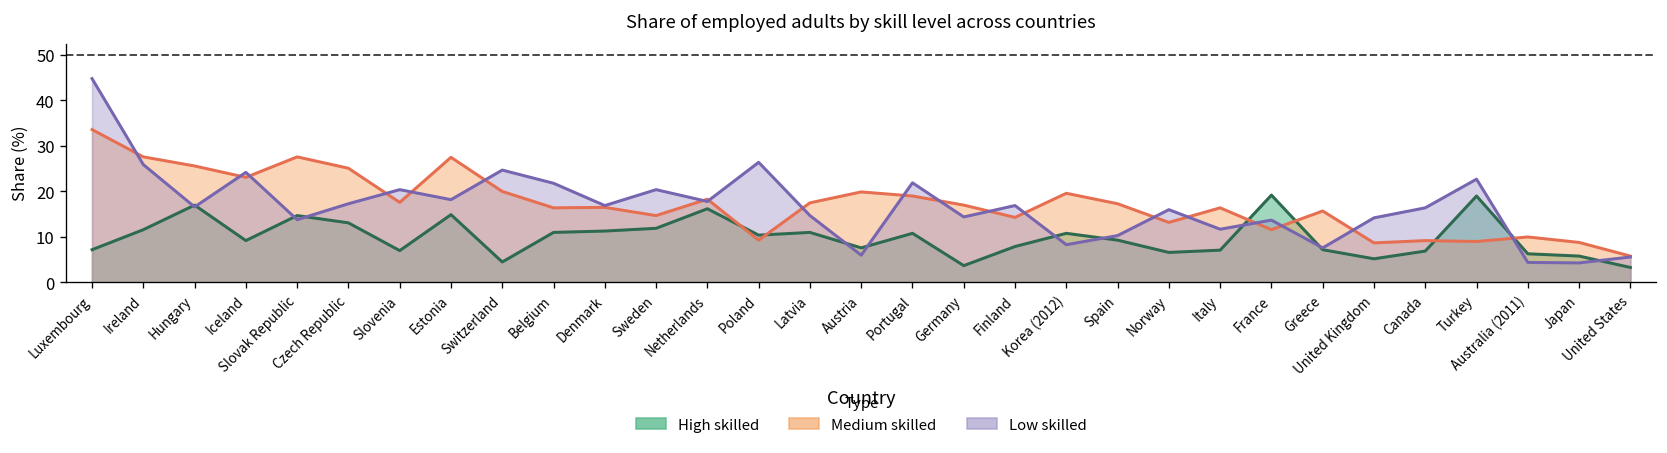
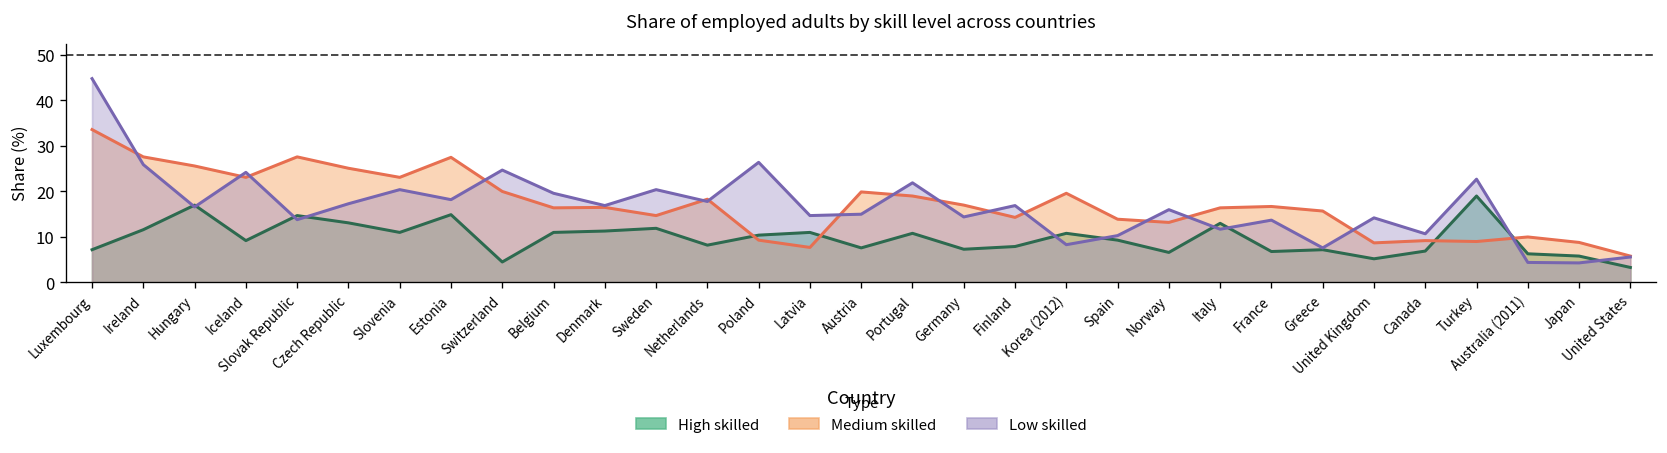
High skilled, Slovenia: 7 -> 11
Medium skilled, Slovenia: 18 -> 23
Low skilled, Belgium: 22 -> 20
High skilled, Netherlands: 16 -> 8
Medium skilled, Latvia: 18 -> 8
Low skilled, Austria: 6 -> 15
High skilled, Germany: 4 -> 7
Medium skilled, Spain: 17 -> 14
High skilled, Italy: 7 -> 13
High skilled, France: 19 -> 7
Medium skilled, France: 12 -> 17
Low skilled, Canada: 16 -> 11
